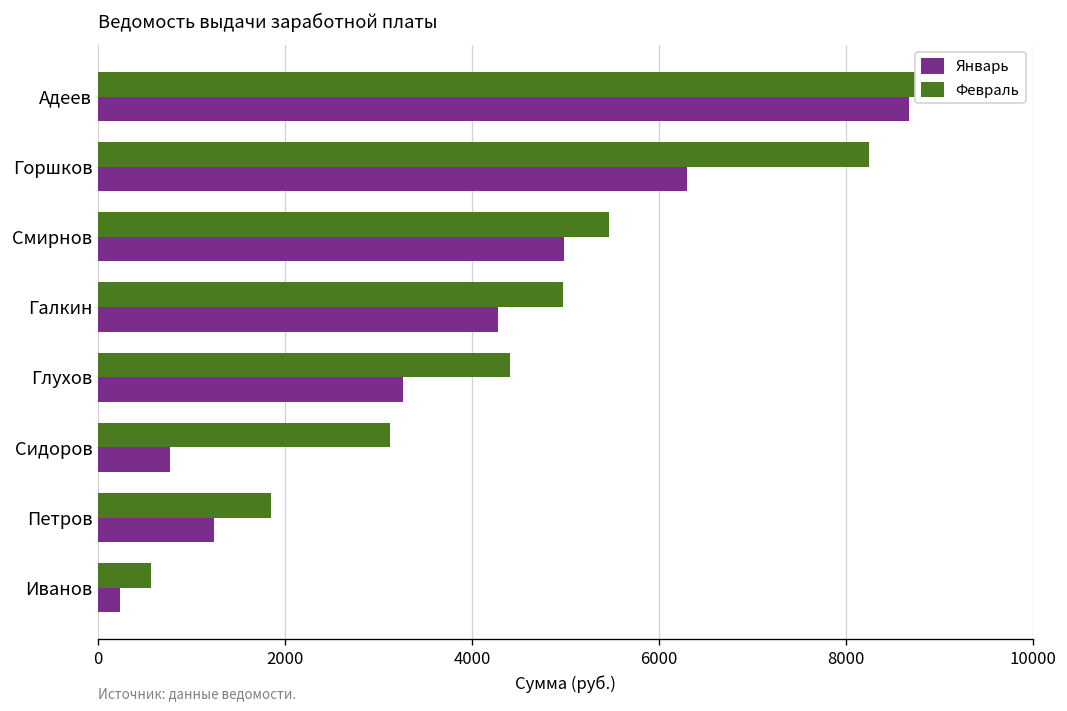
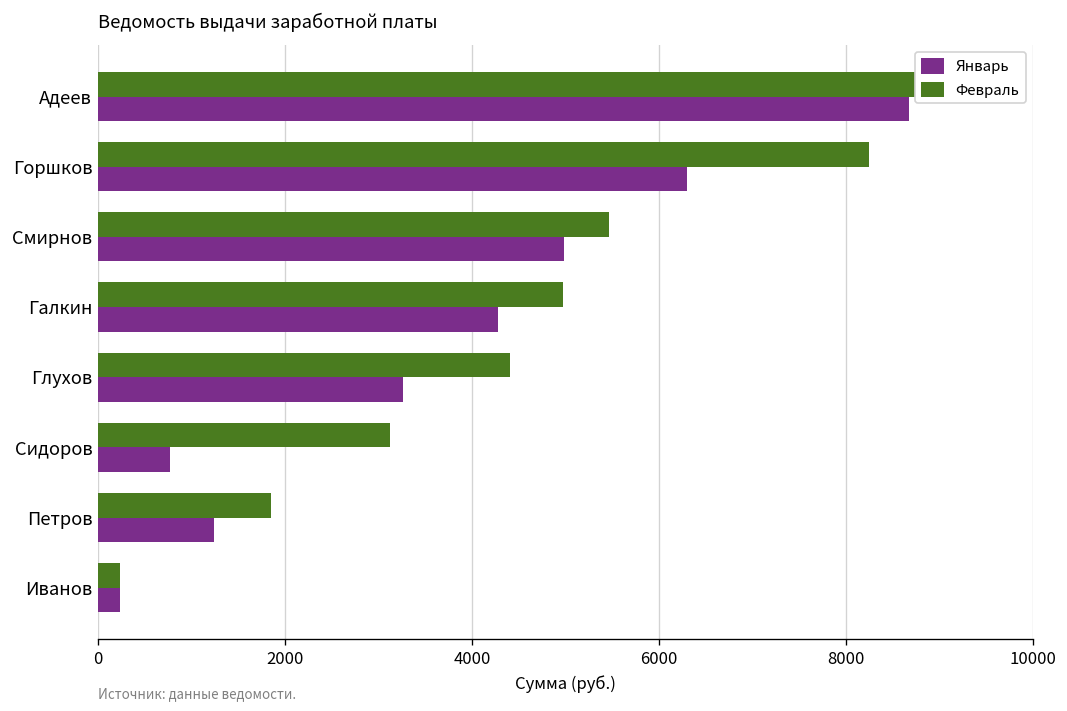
Февраль, Иванов: 600 -> 200
